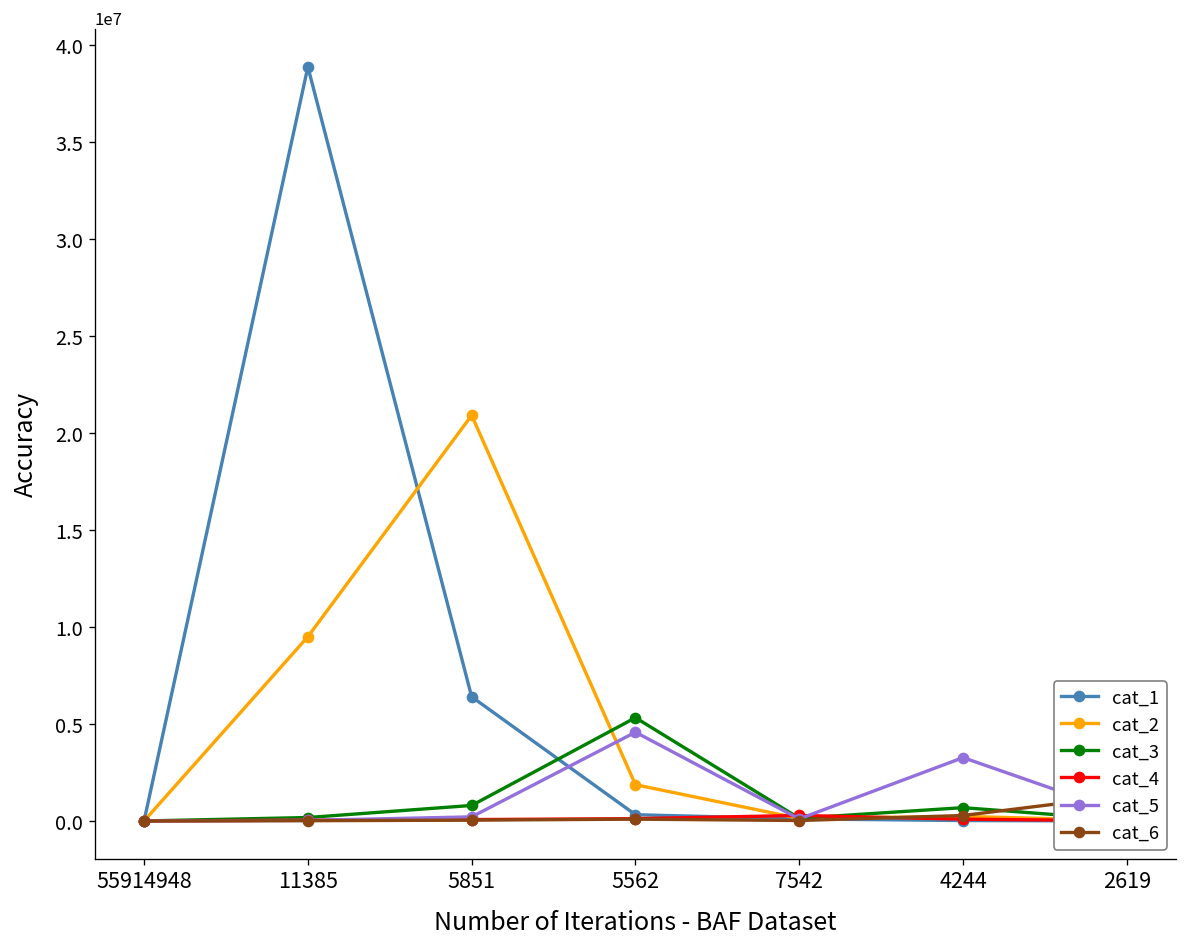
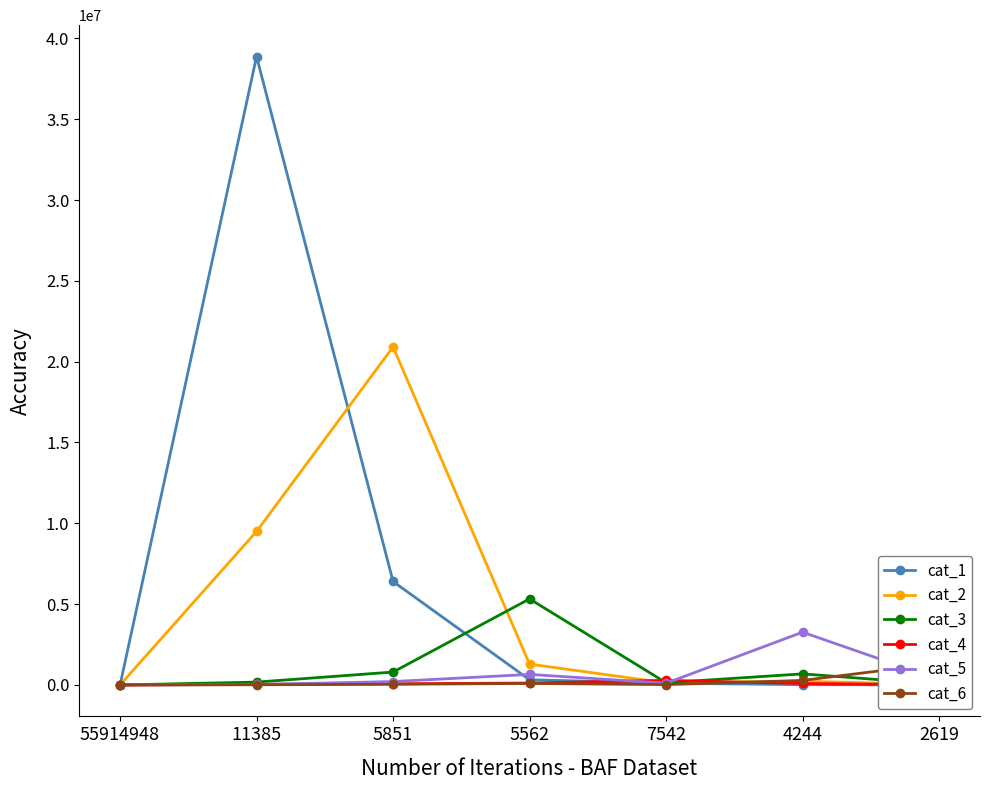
cat_2, 5562: 1900000 -> 1300000
cat_5, 5562: 4600000 -> 700000
